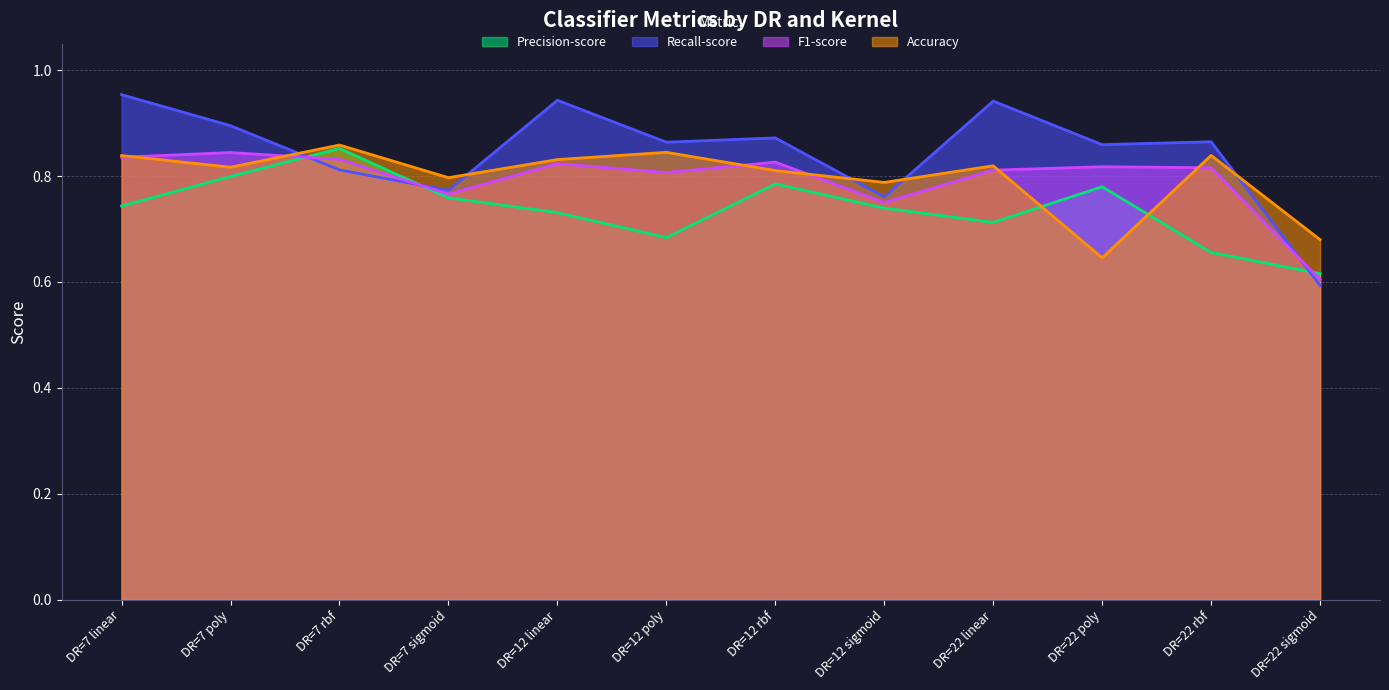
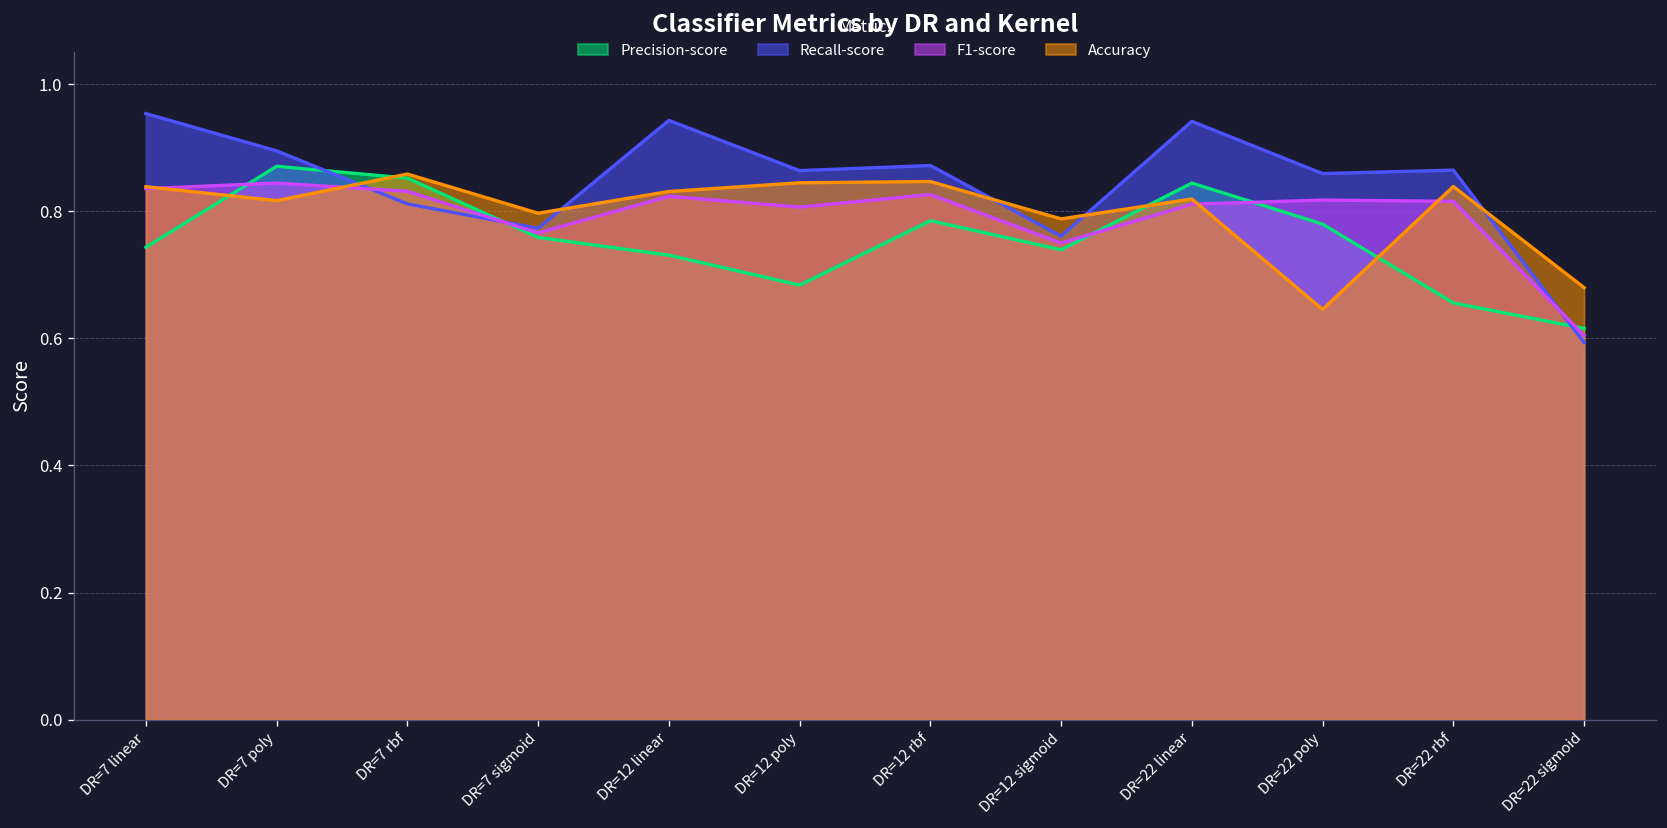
Precision-score, DR=7 poly: 0.80 -> 0.87
Accuracy, DR=12 rbf: 0.81 -> 0.85
Precision-score, DR=22 linear: 0.71 -> 0.84
